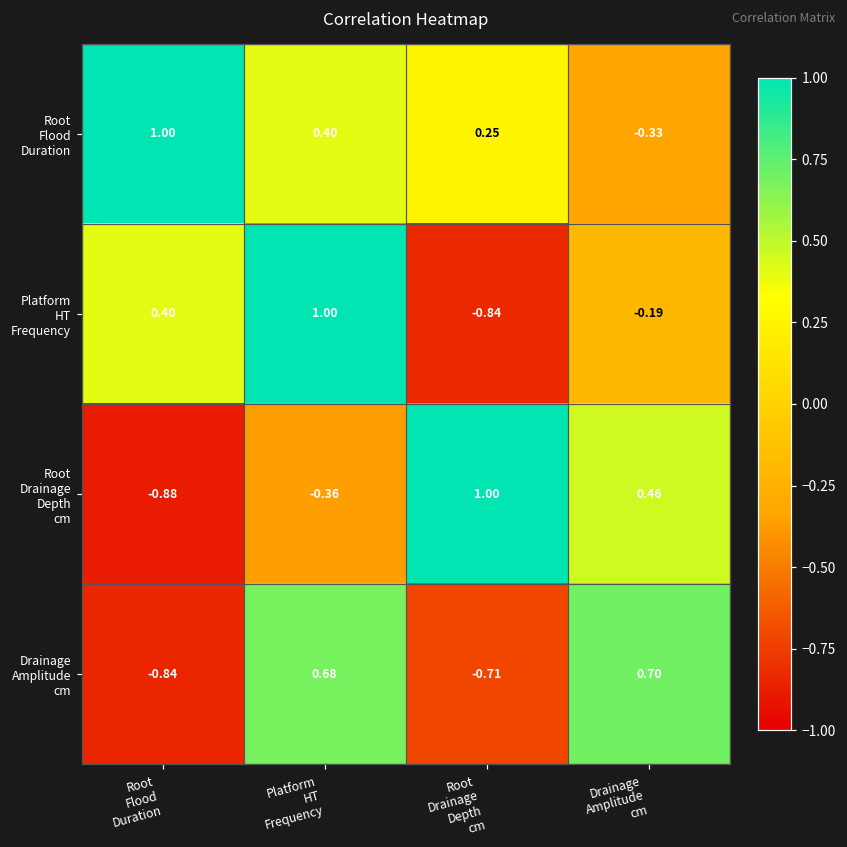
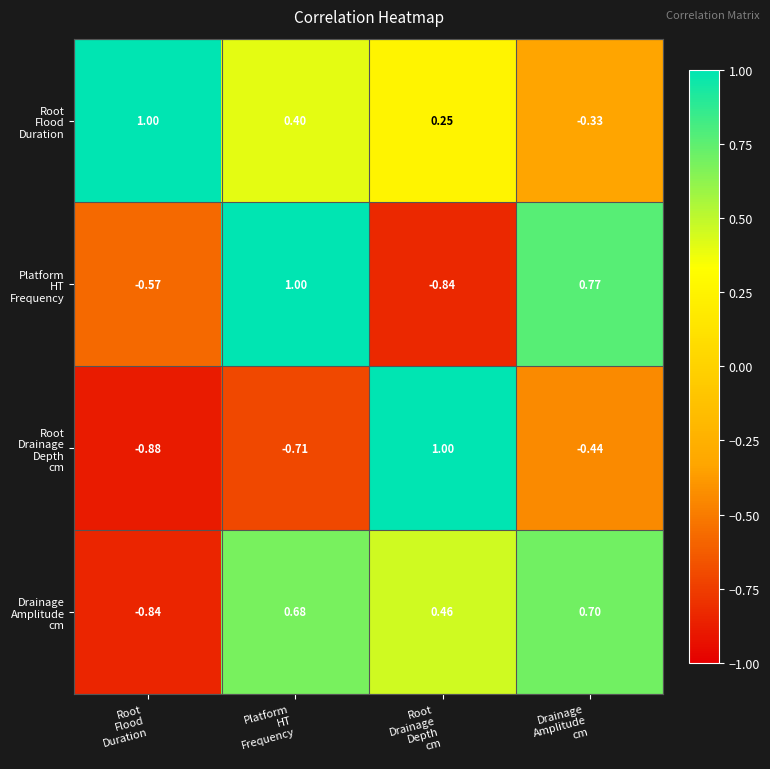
Platform HT Frequency, Root Flood Duration: 0.40 -> -0.57
Platform HT Frequency, Drainage Amplitude cm: -0.19 -> 0.77
Root Drainage Depth cm, Platform HT Frequency: -0.36 -> -0.71
Root Drainage Depth cm, Drainage Amplitude cm: 0.46 -> -0.44
Drainage Amplitude cm, Root Drainage Depth cm: -0.71 -> 0.46
